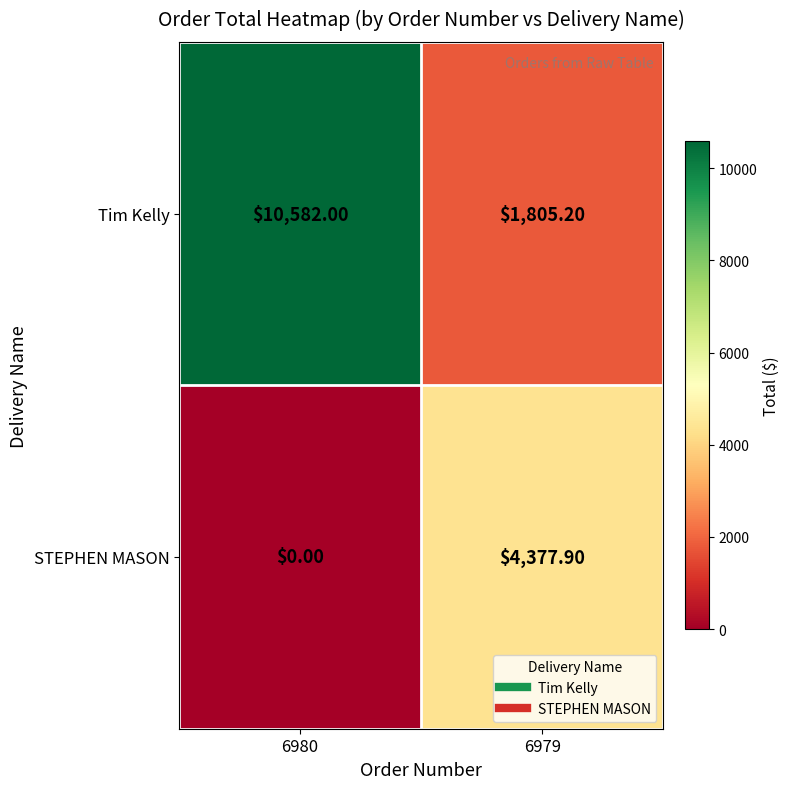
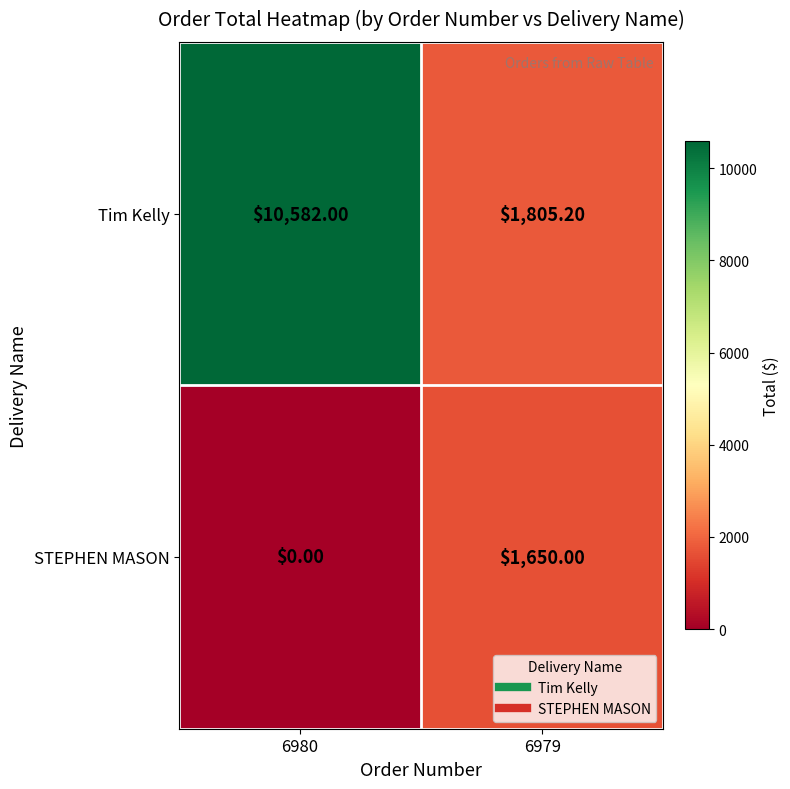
STEPHEN MASON, 6979: $4,377.90 -> $1,650.00
